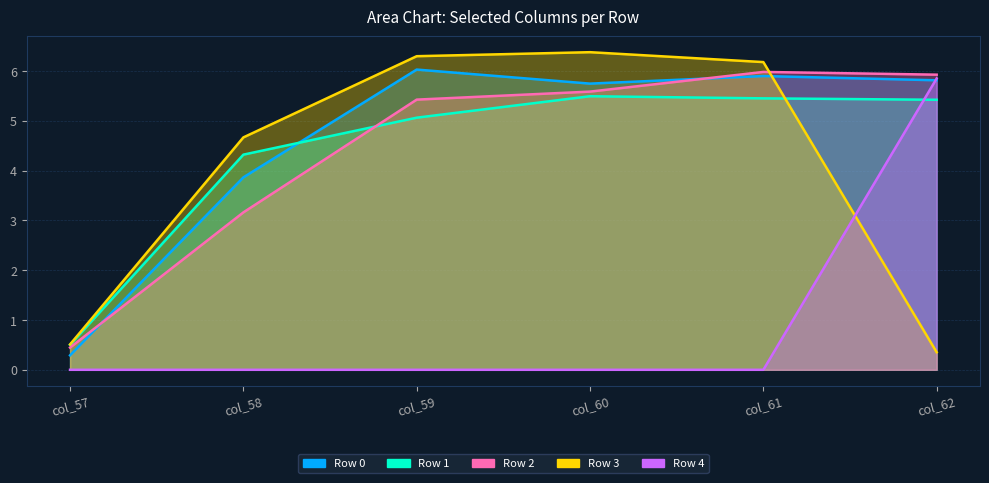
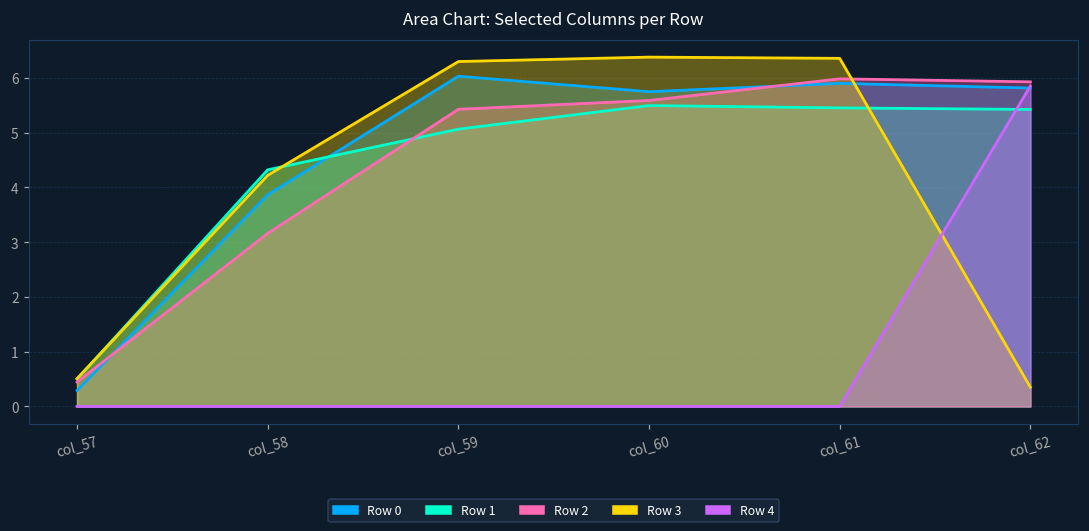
Row 3, col_58: 4.7 -> 4.2
Row 3, col_61: 6.2 -> 6.4
